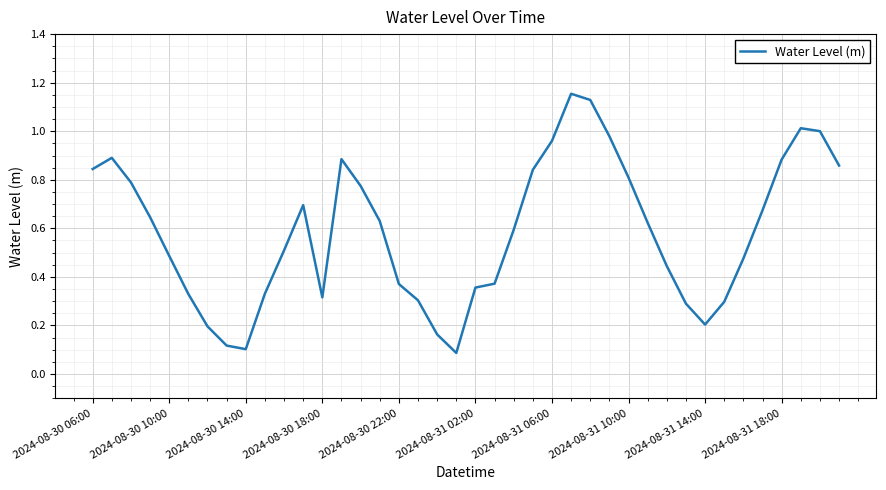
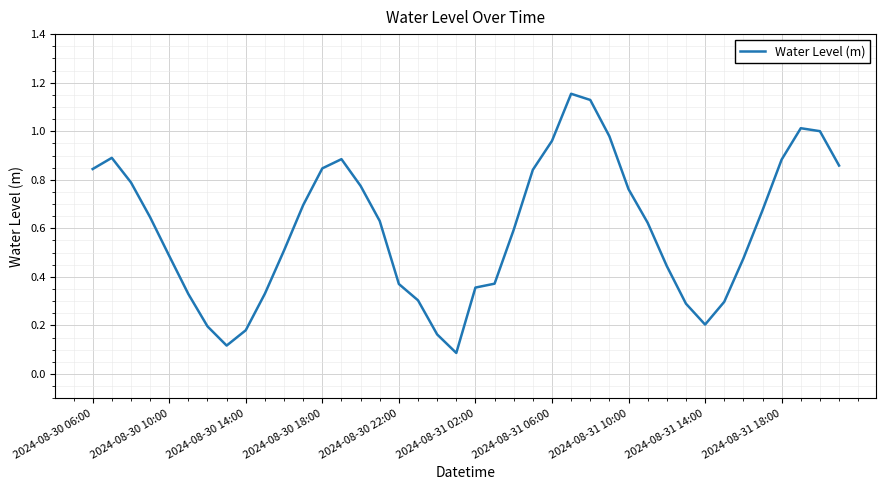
2024-08-30 14:00: 0.10 -> 0.18
2024-08-30 18:00: 0.32 -> 0.85
2024-08-31 10:00: 0.81 -> 0.76
